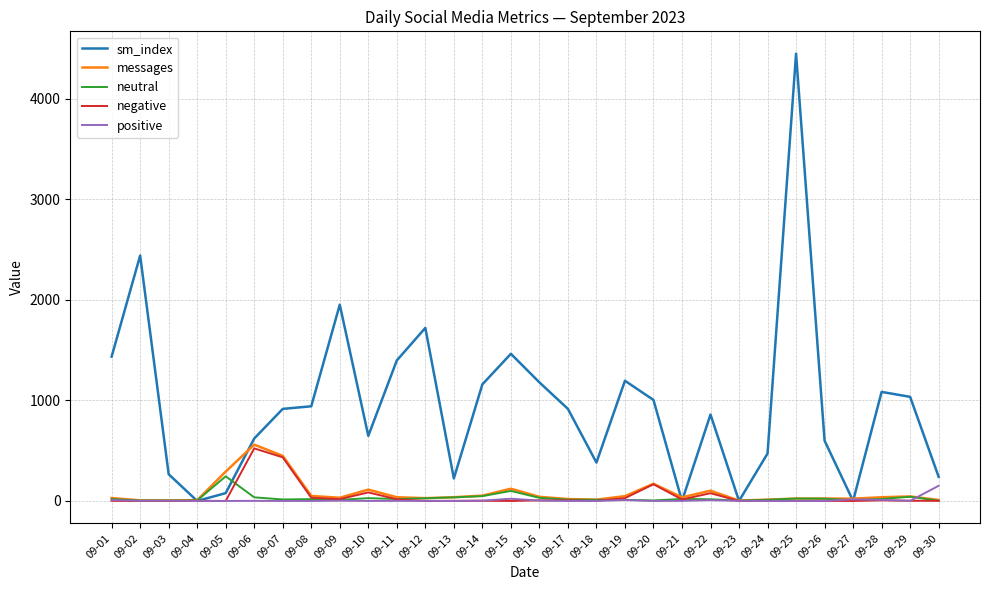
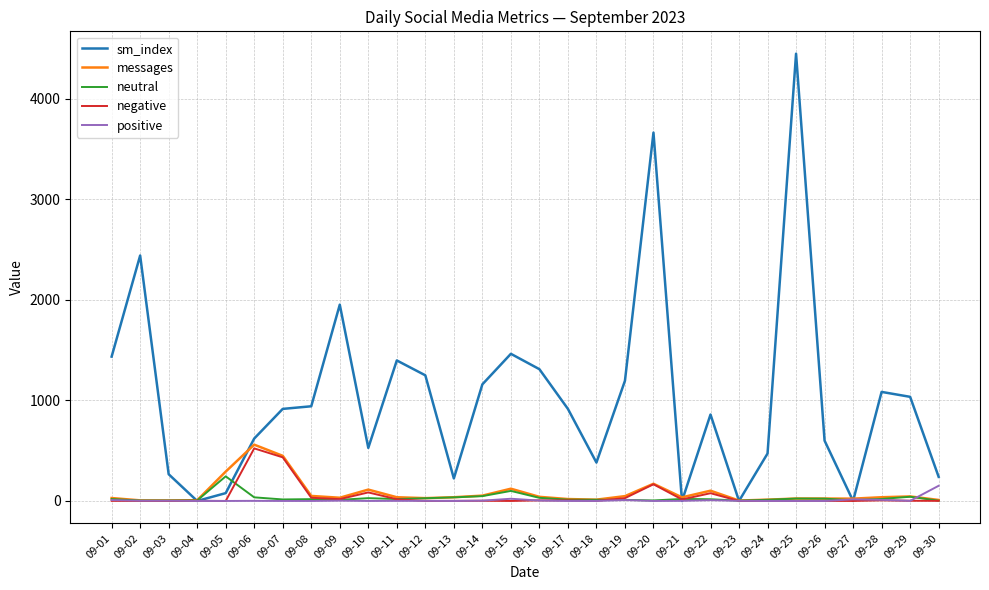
sm_index, 09-10: 650 -> 530
sm_index, 09-12: 1720 -> 1250
sm_index, 09-16: 1180 -> 1310
sm_index, 09-20: 1010 -> 3670
